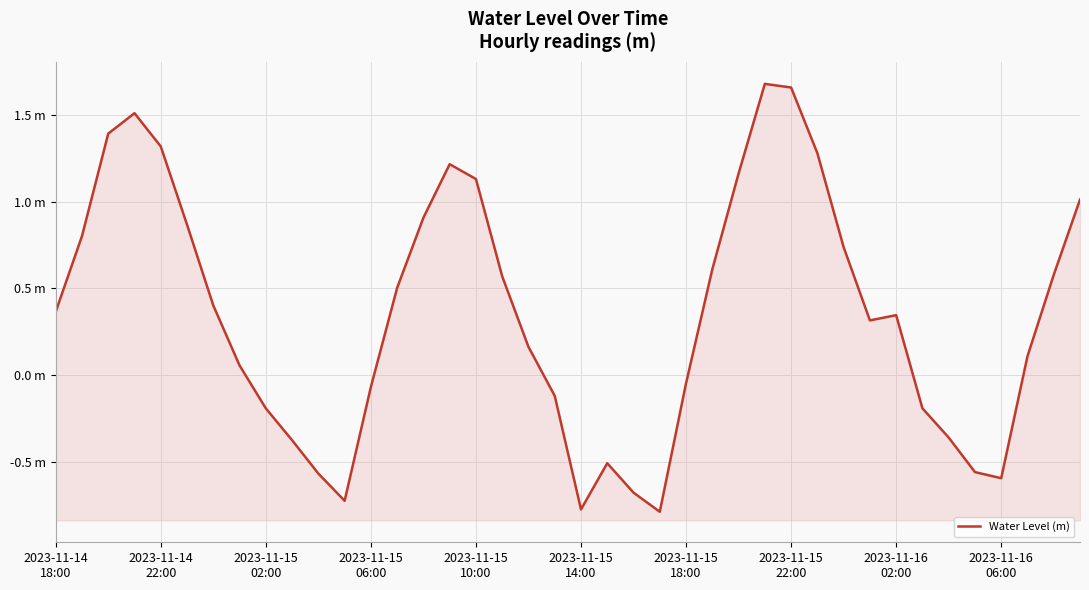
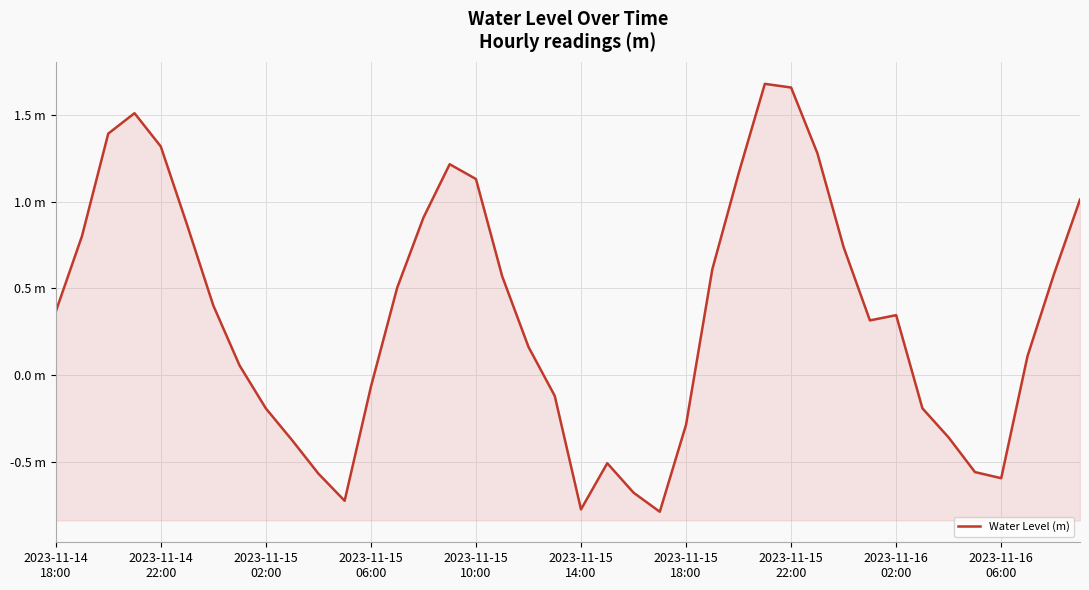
2023-11-15 18:00: -0.05 m -> -0.28 m
